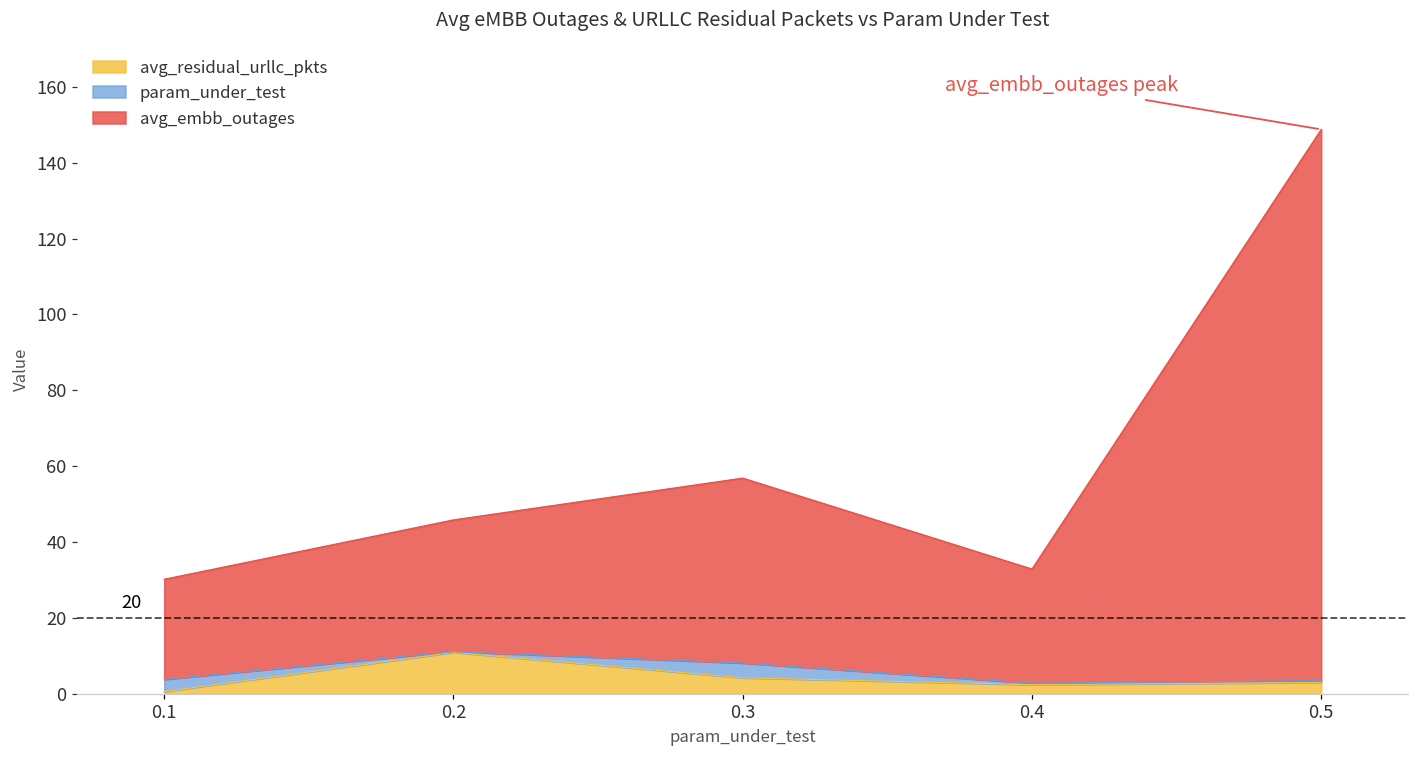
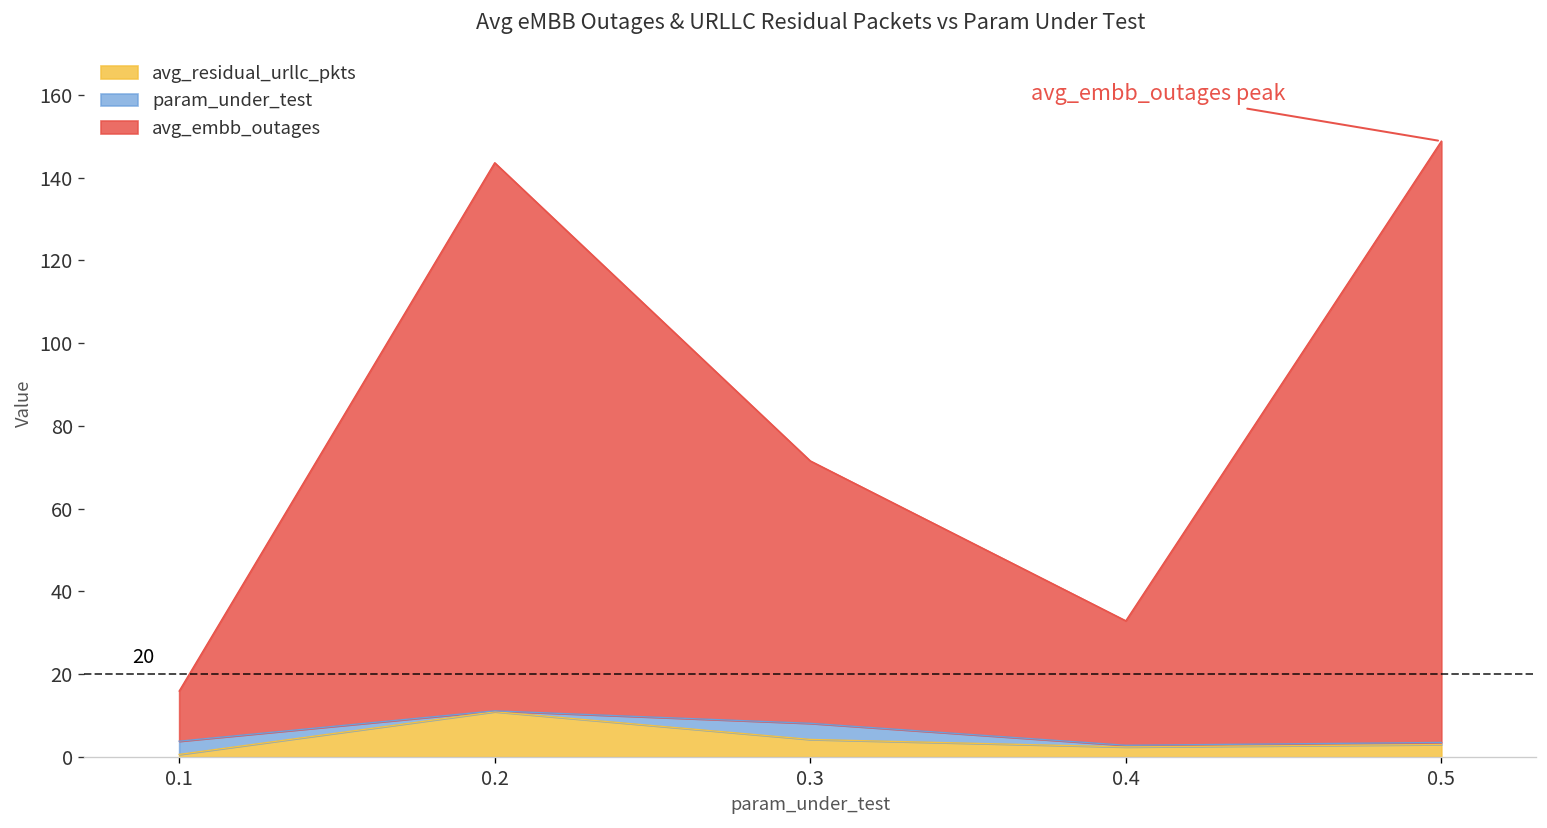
avg_embb_outages, 0.1: 26 -> 12
avg_embb_outages, 0.2: 35 -> 132
avg_embb_outages, 0.3: 49 -> 63
